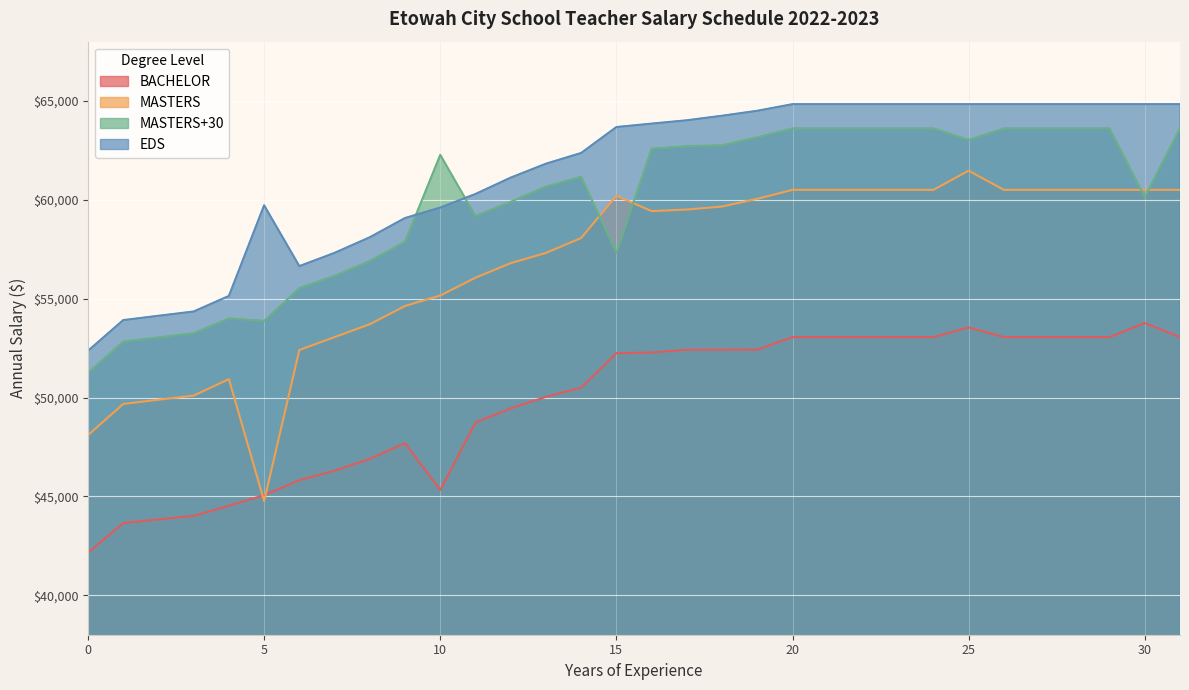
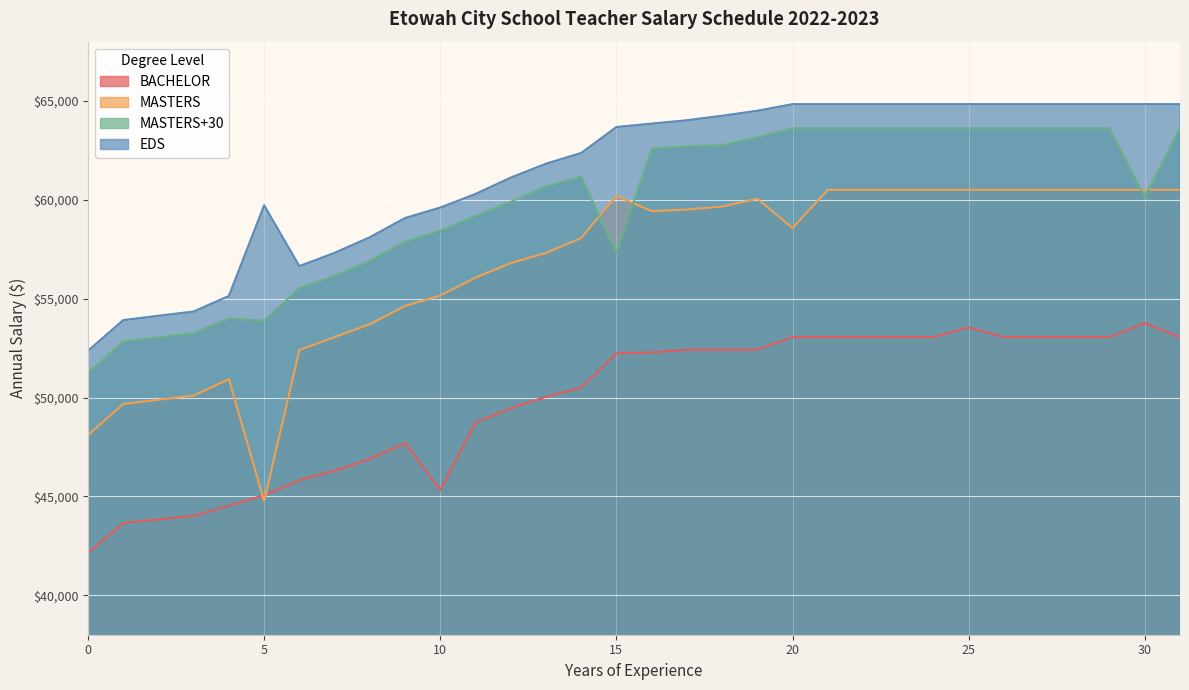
MASTERS+30, 10: $62,300 -> $58,400
MASTERS, 20: $60,500 -> $58,600
MASTERS, 25: $61,500 -> $60,500
MASTERS+30, 25: $63,000 -> $63,600
